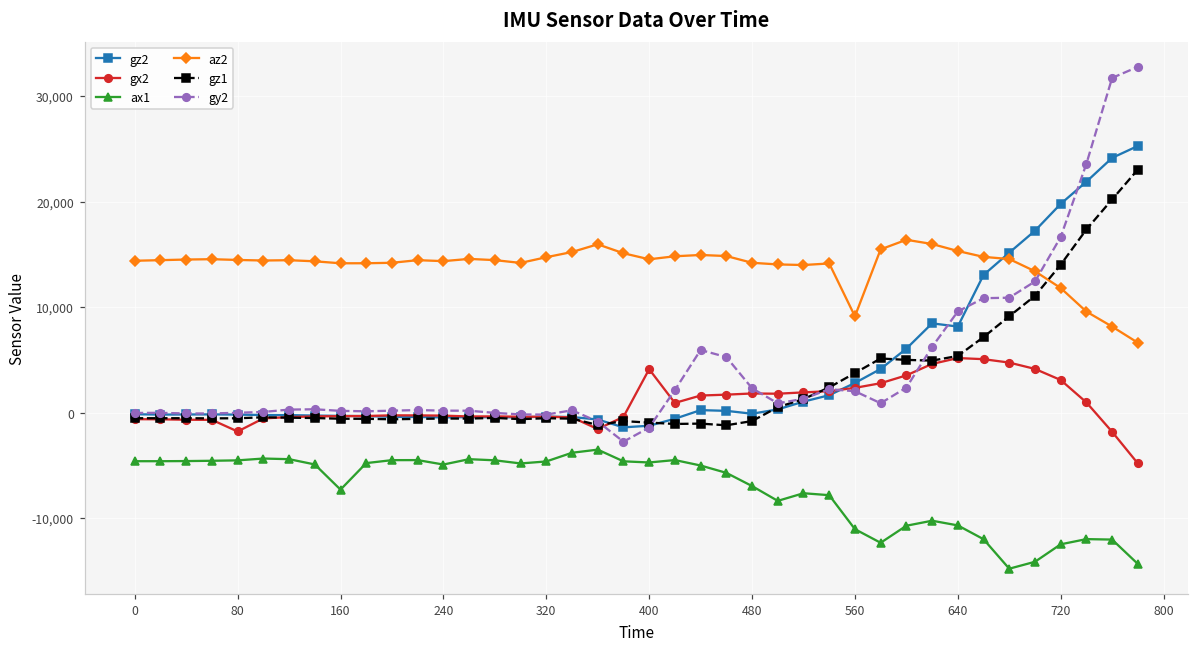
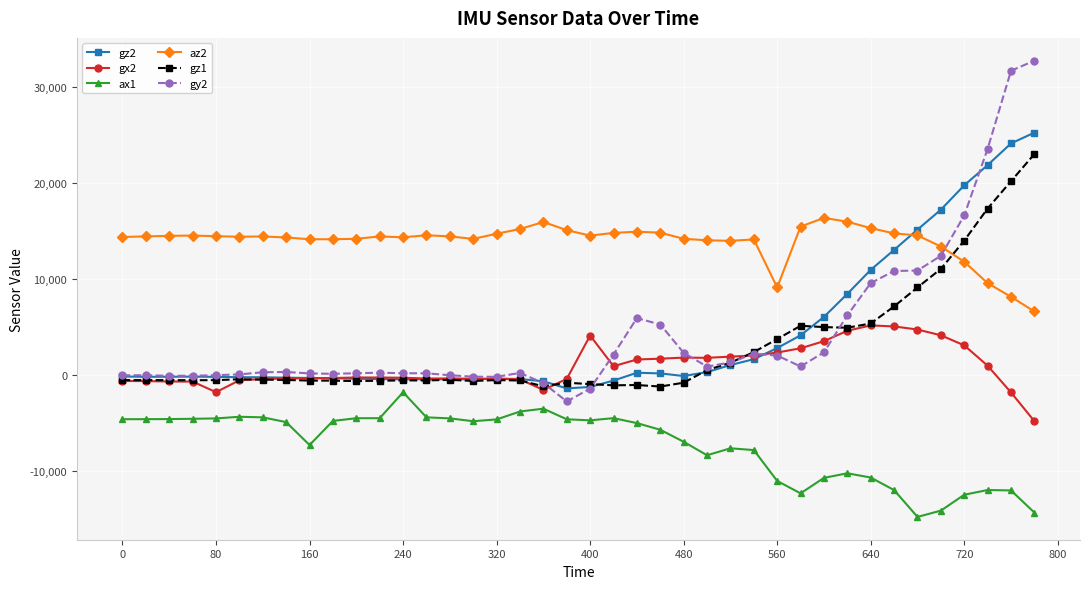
ax1, 240: -5,000 -> -2,000
gz2, 640: 8,000 -> 11,000
